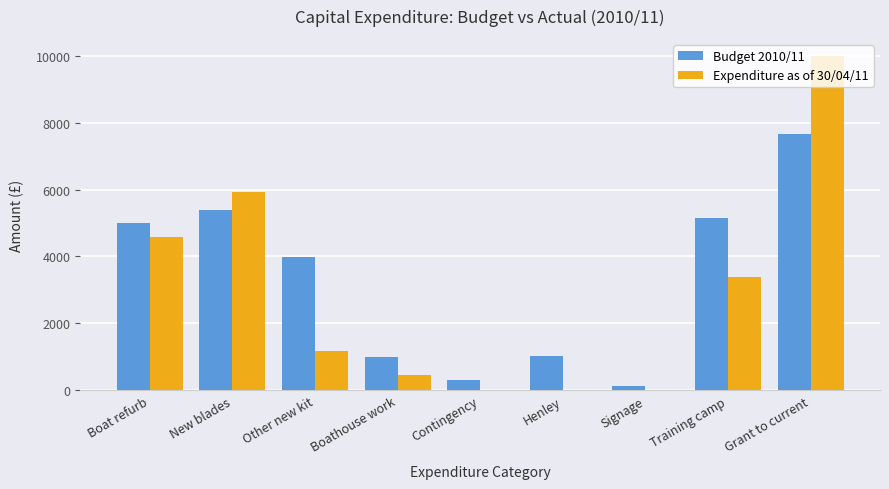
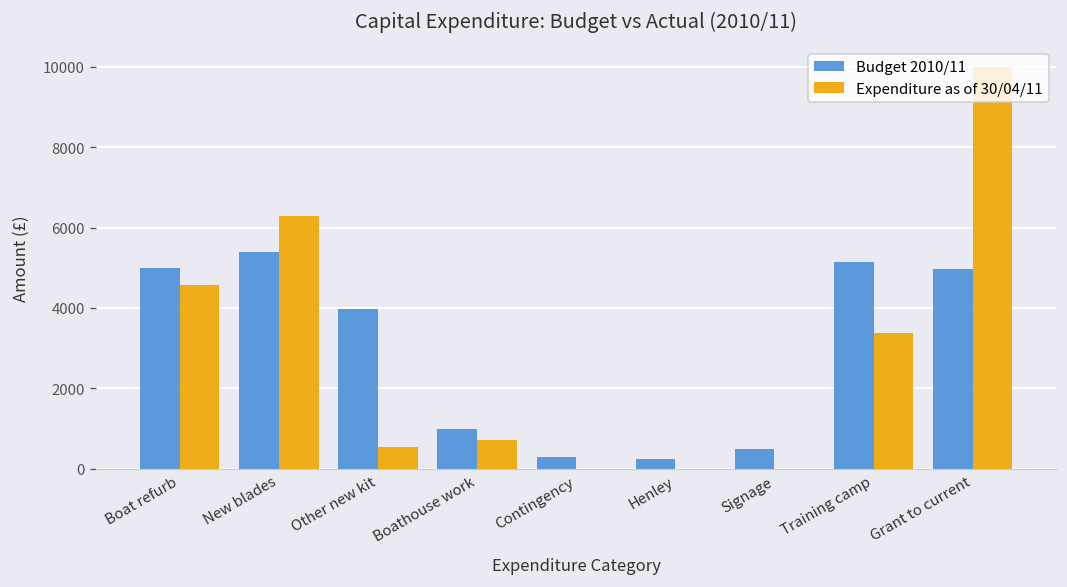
Expenditure as of 30/04/11, New blades: 5900 -> 6300
Expenditure as of 30/04/11, Other new kit: 1200 -> 500
Expenditure as of 30/04/11, Boathouse work: 500 -> 700
Budget 2010/11, Henley: 1000 -> 300
Budget 2010/11, Signage: 100 -> 500
Budget 2010/11, Grant to current: 7700 -> 5000
